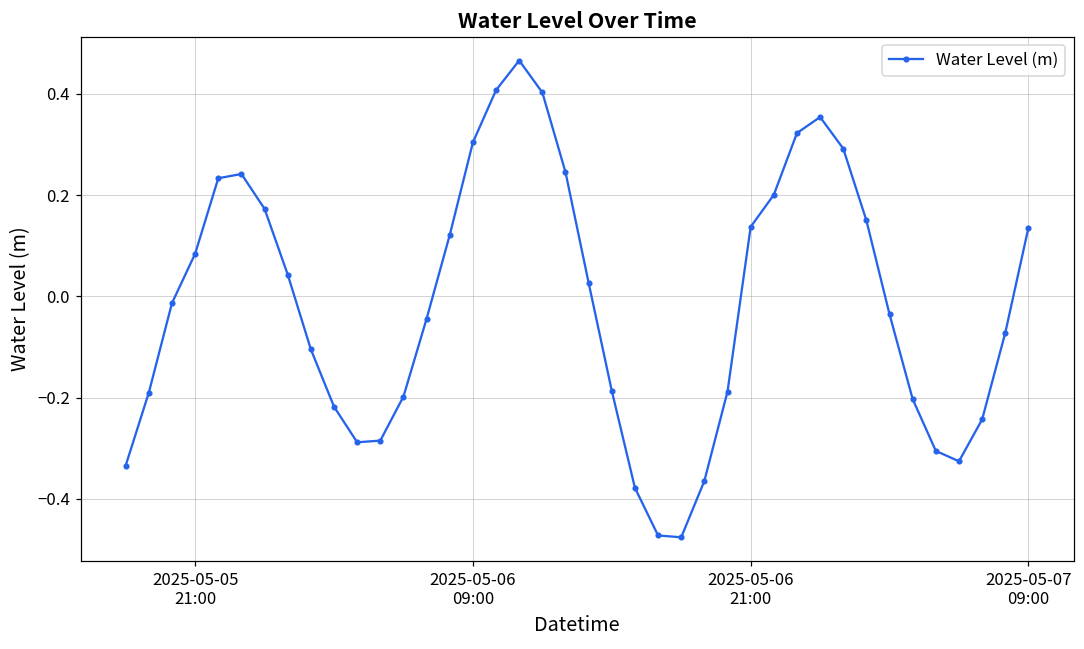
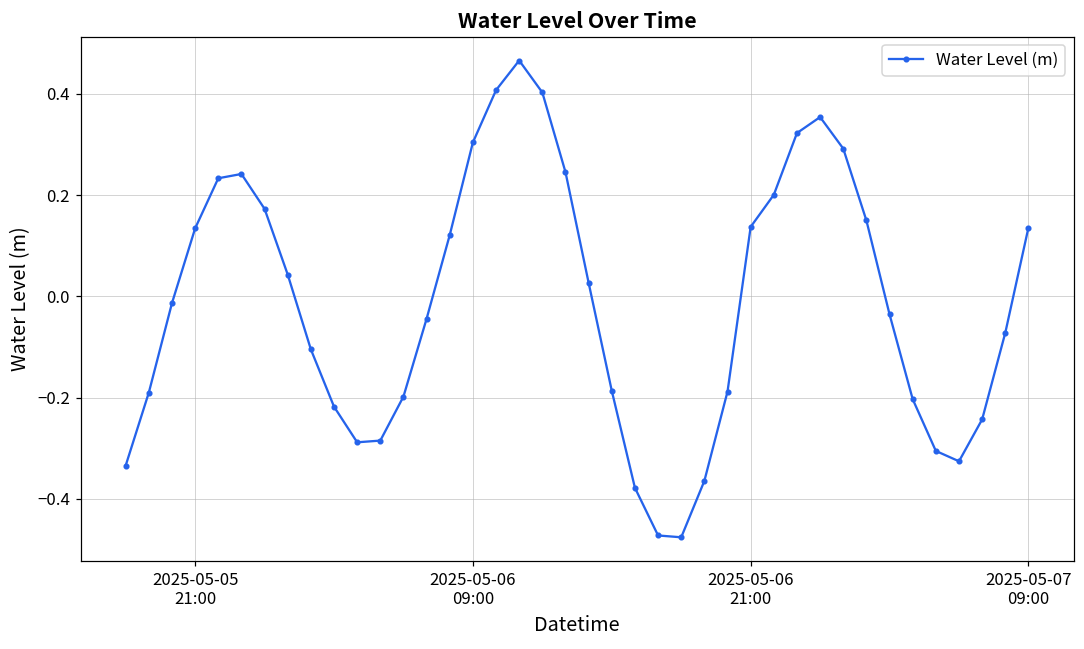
2025-05-05 21:00: 0.08 -> 0.13
